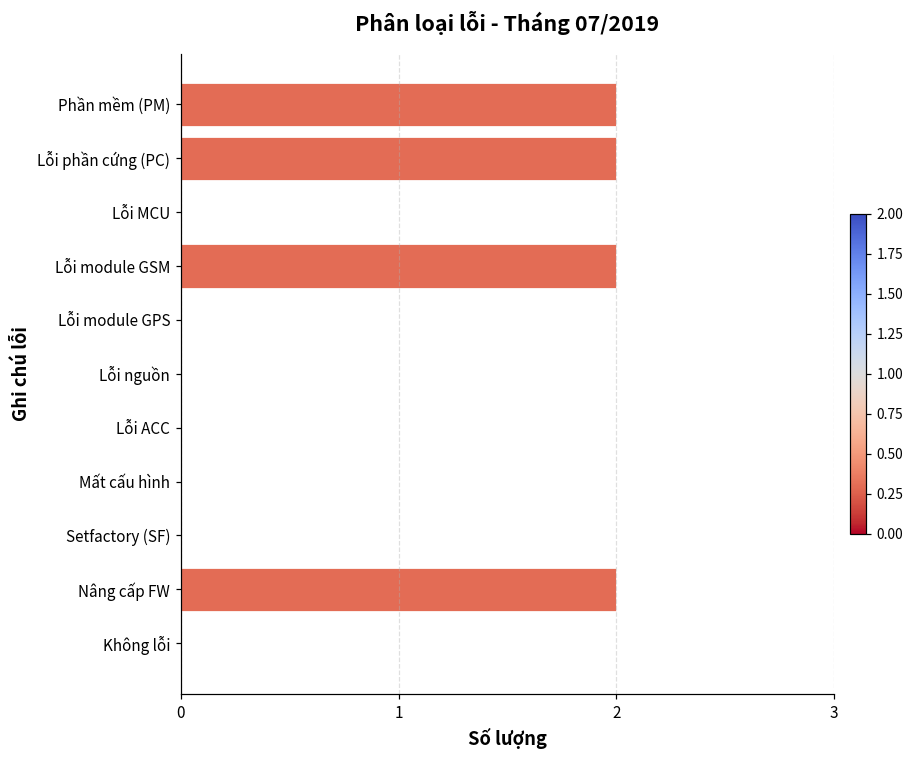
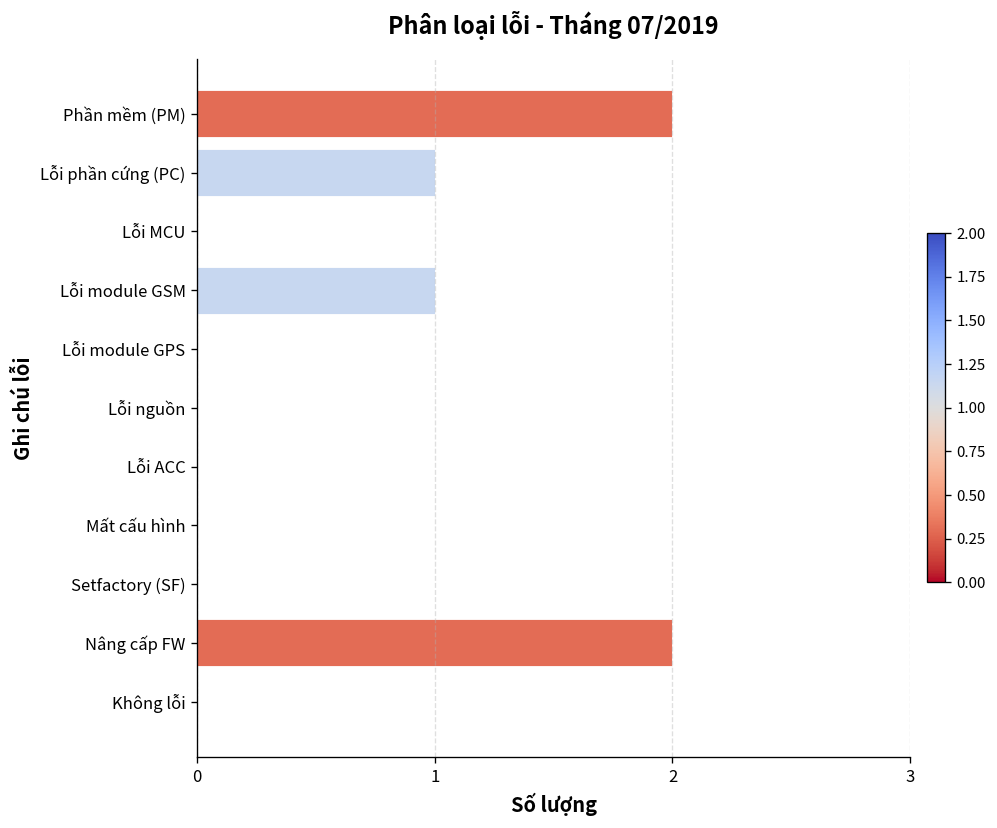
Lỗi phần cứng (PC): 2 -> 1
Lỗi module GSM: 2 -> 1
